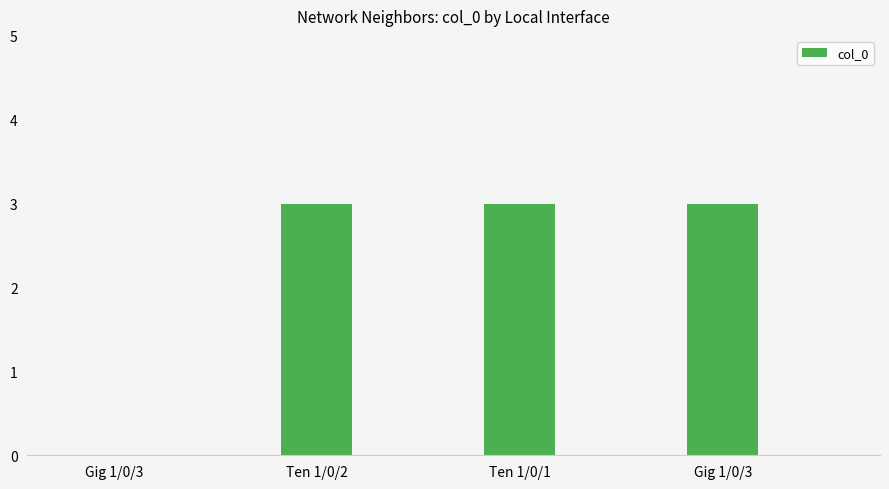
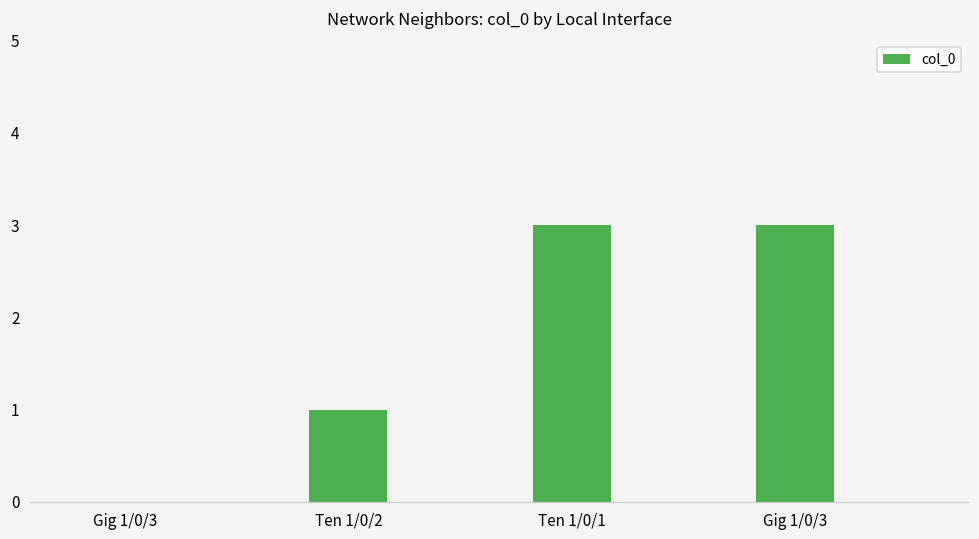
Ten 1/0/2: 3 -> 1
